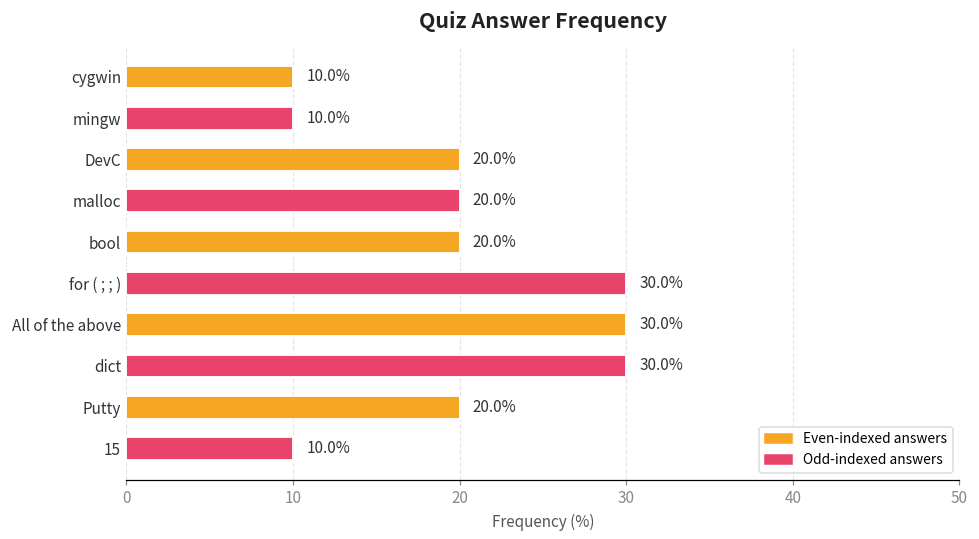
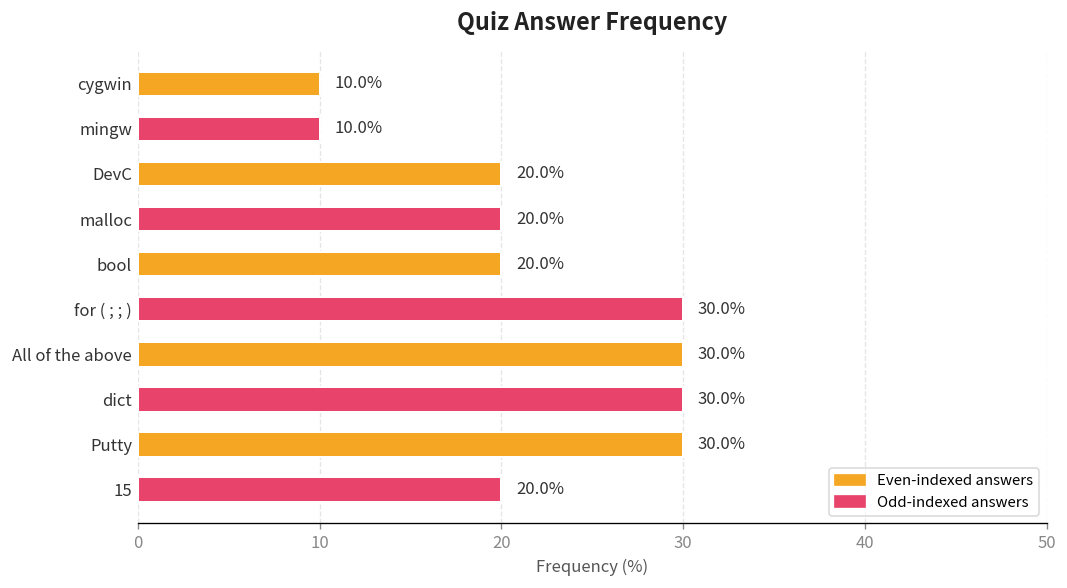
Putty: 20.0% -> 30.0%
15: 10.0% -> 20.0%
